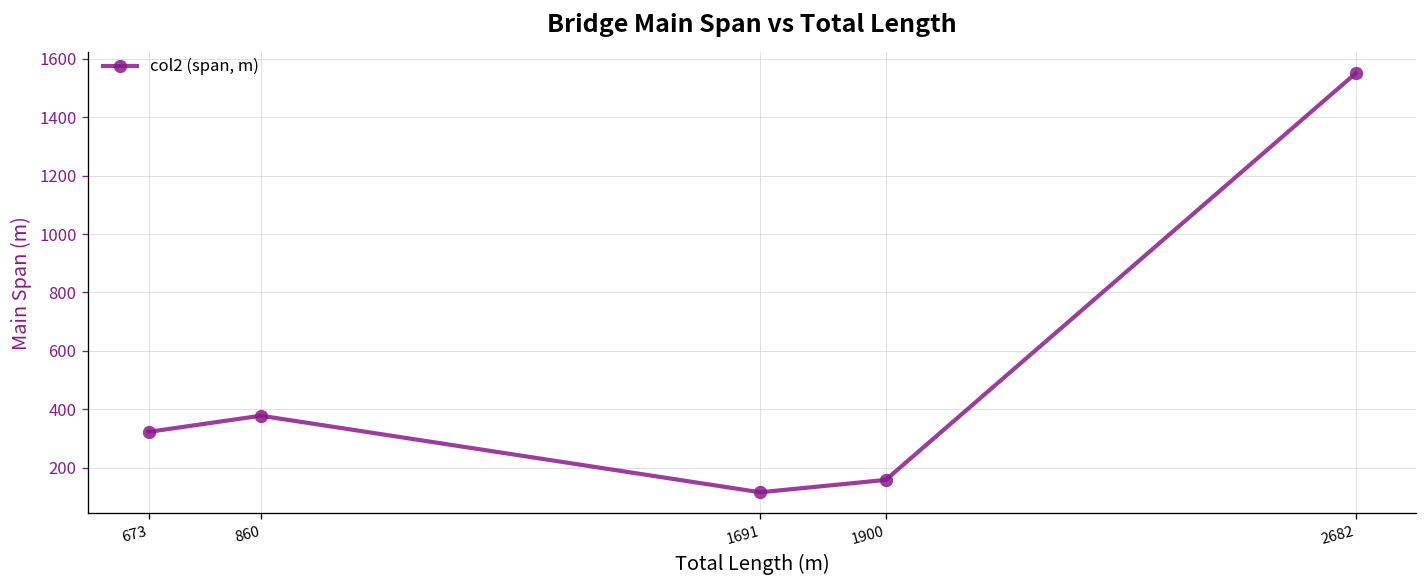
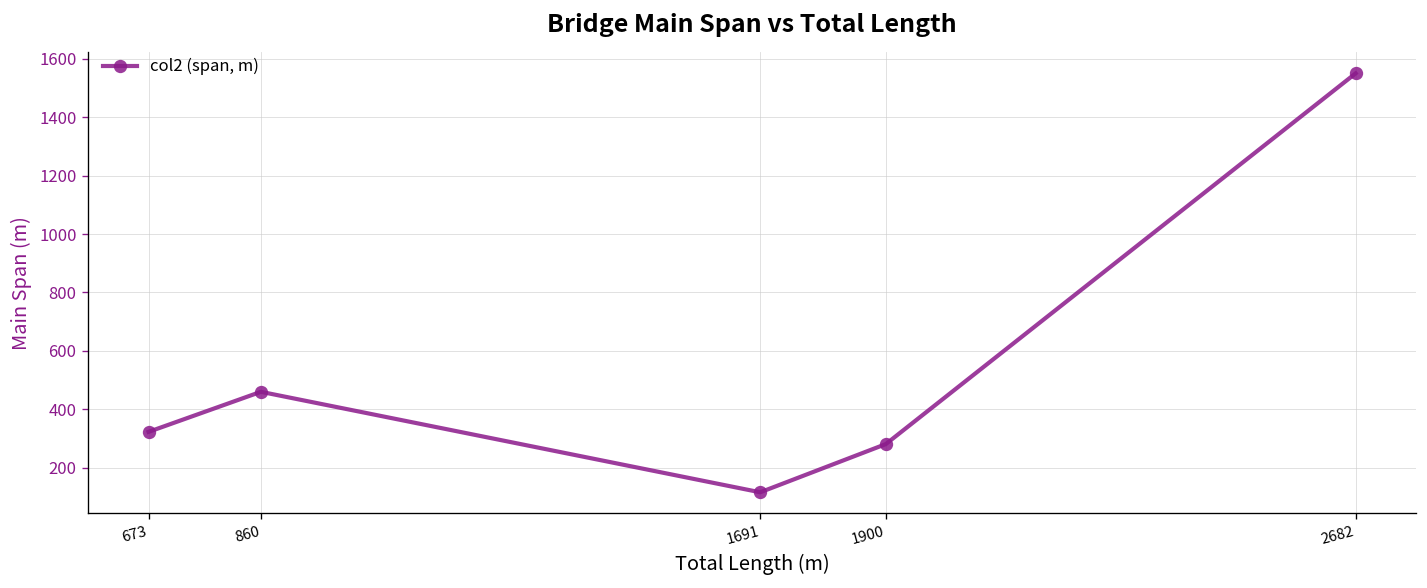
860: 380 -> 460
1900: 160 -> 280
